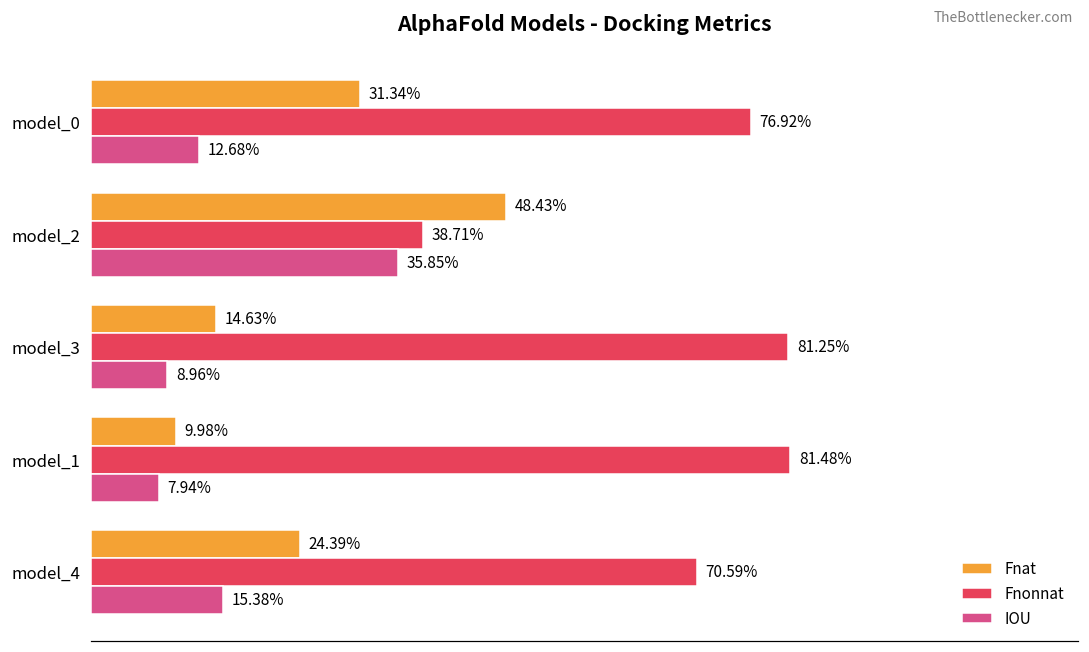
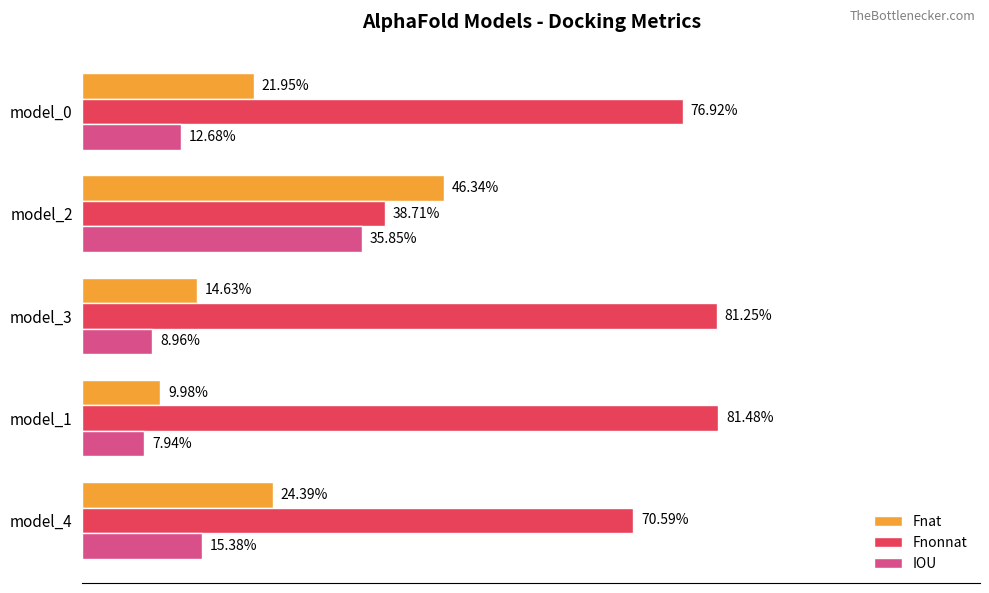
Fnat, model_0: 31.34% -> 21.95%
Fnat, model_2: 48.43% -> 46.34%
